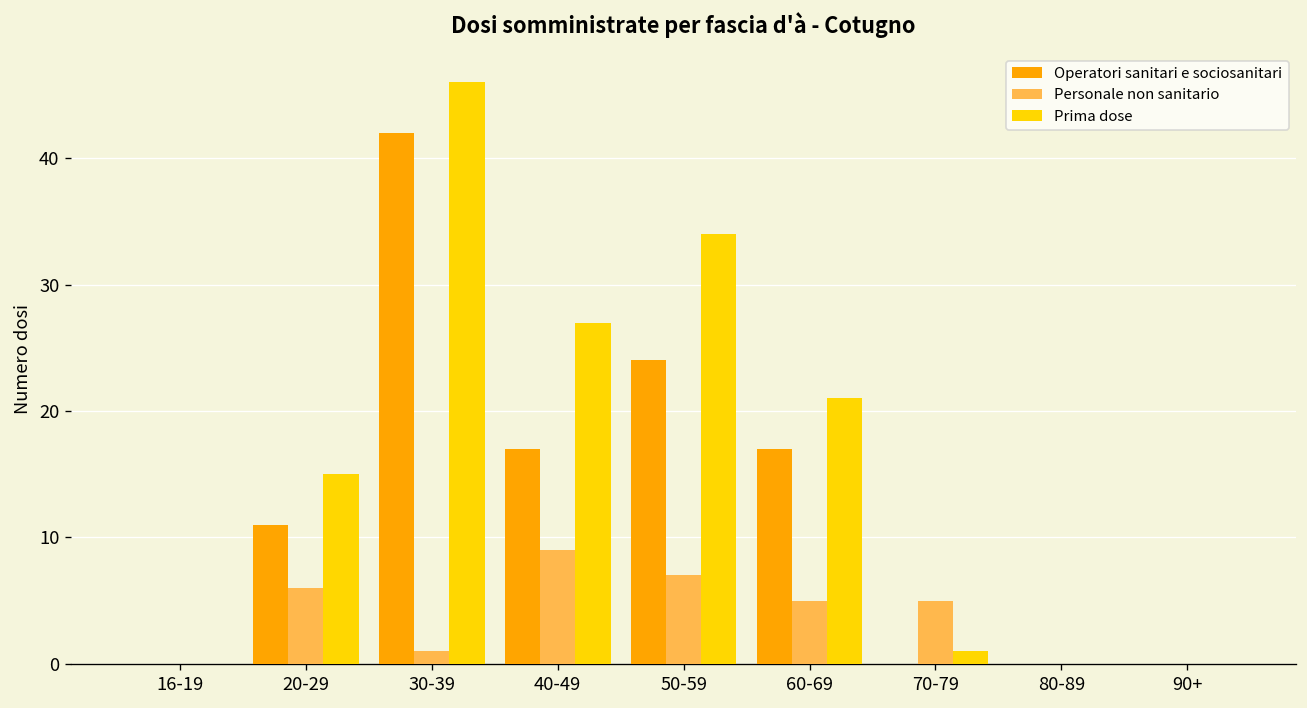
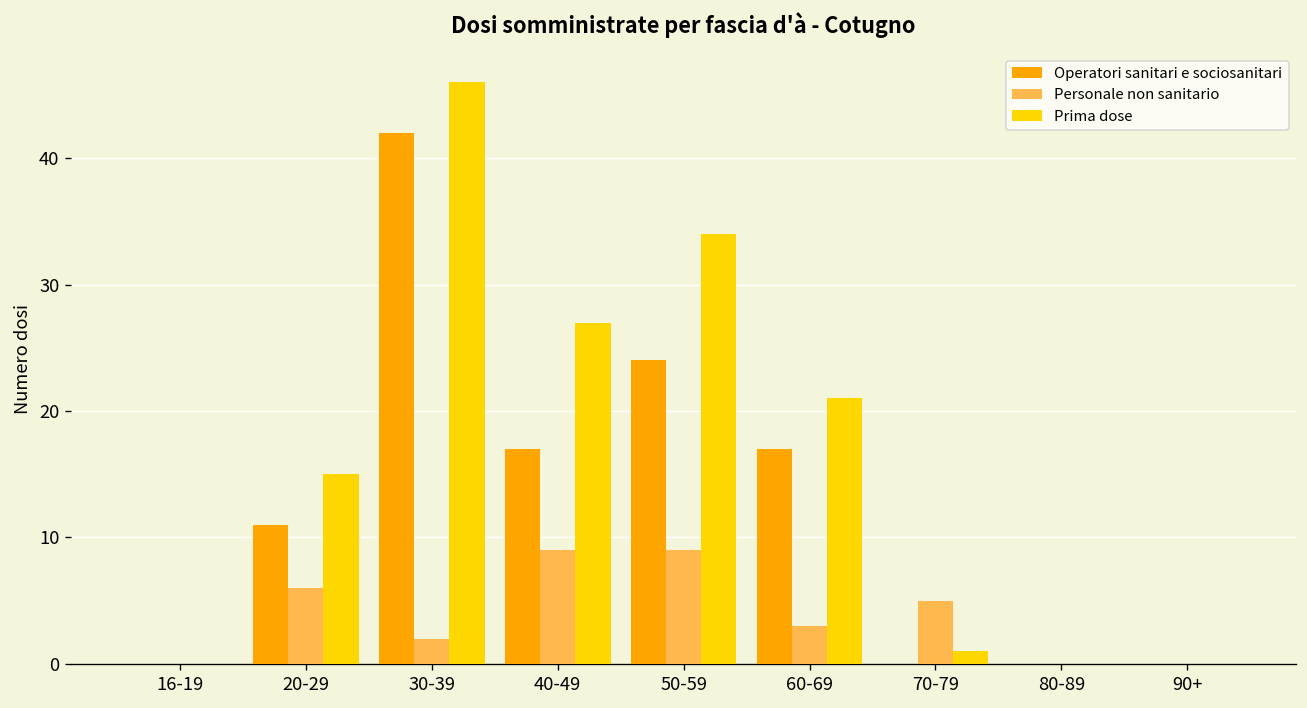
Personale non sanitario, 30-39: 1 -> 2
Personale non sanitario, 50-59: 7 -> 9
Personale non sanitario, 60-69: 5 -> 3
